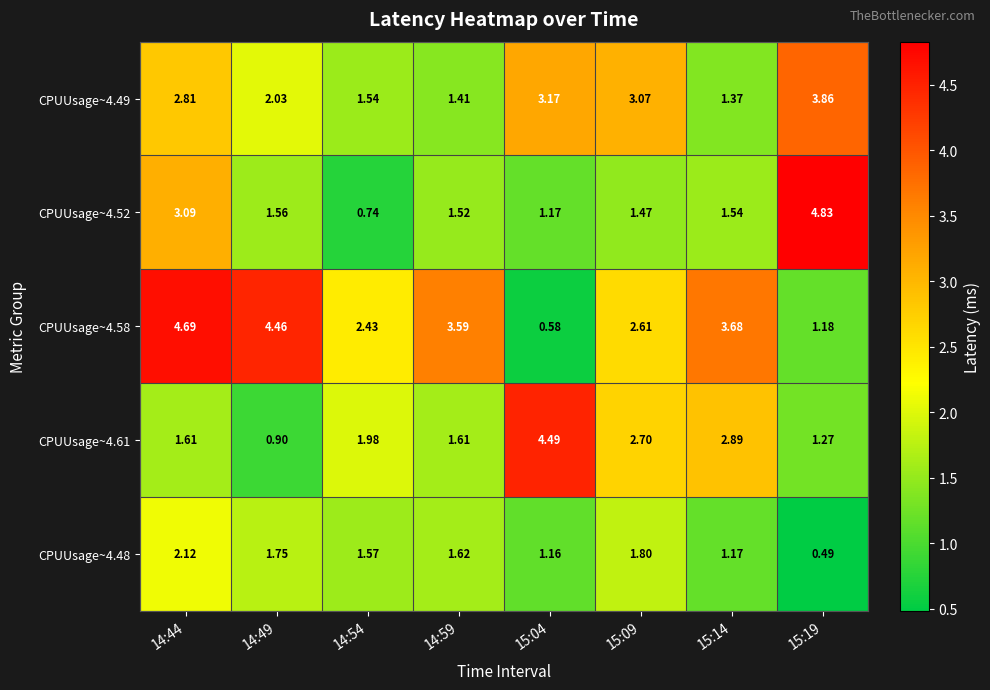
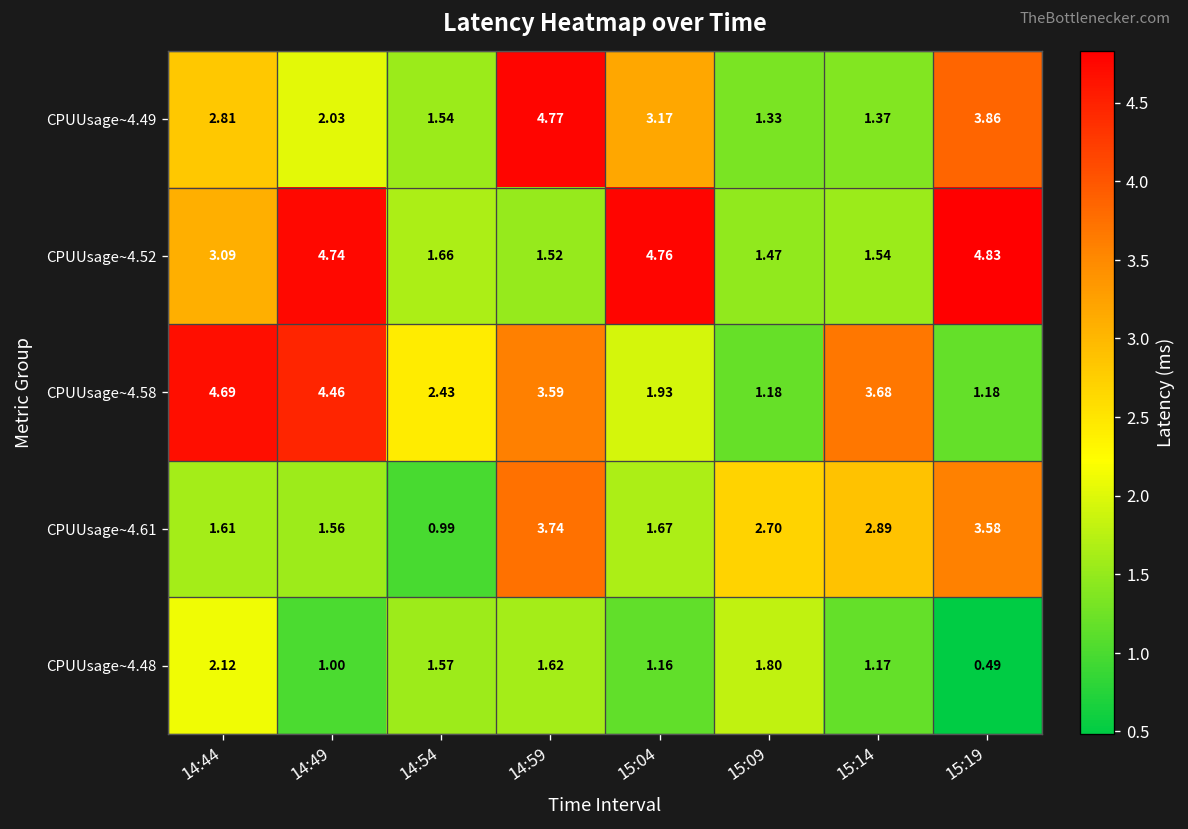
CPUUsage~4.49, 14:59: 1.41 -> 4.77
CPUUsage~4.49, 15:09: 3.07 -> 1.33
CPUUsage~4.52, 14:49: 1.56 -> 4.74
CPUUsage~4.52, 14:54: 0.74 -> 1.66
CPUUsage~4.52, 15:04: 1.17 -> 4.76
CPUUsage~4.58, 15:04: 0.58 -> 1.93
CPUUsage~4.58, 15:09: 2.61 -> 1.18
CPUUsage~4.61, 14:49: 0.90 -> 1.56
CPUUsage~4.61, 14:54: 1.98 -> 0.99
CPUUsage~4.61, 14:59: 1.61 -> 3.74
CPUUsage~4.61, 15:04: 4.49 -> 1.67
CPUUsage~4.61, 15:19: 1.27 -> 3.58
CPUUsage~4.48, 14:49: 1.75 -> 1.00
